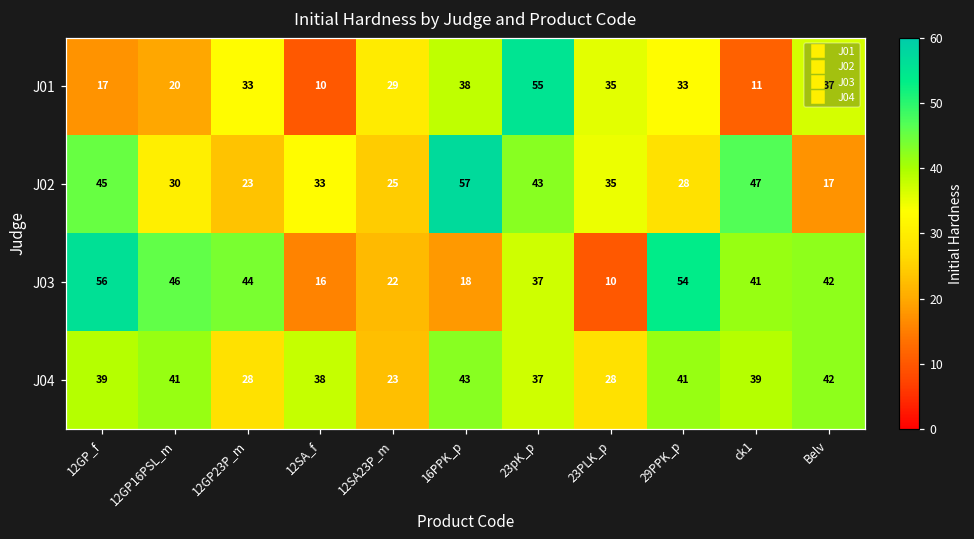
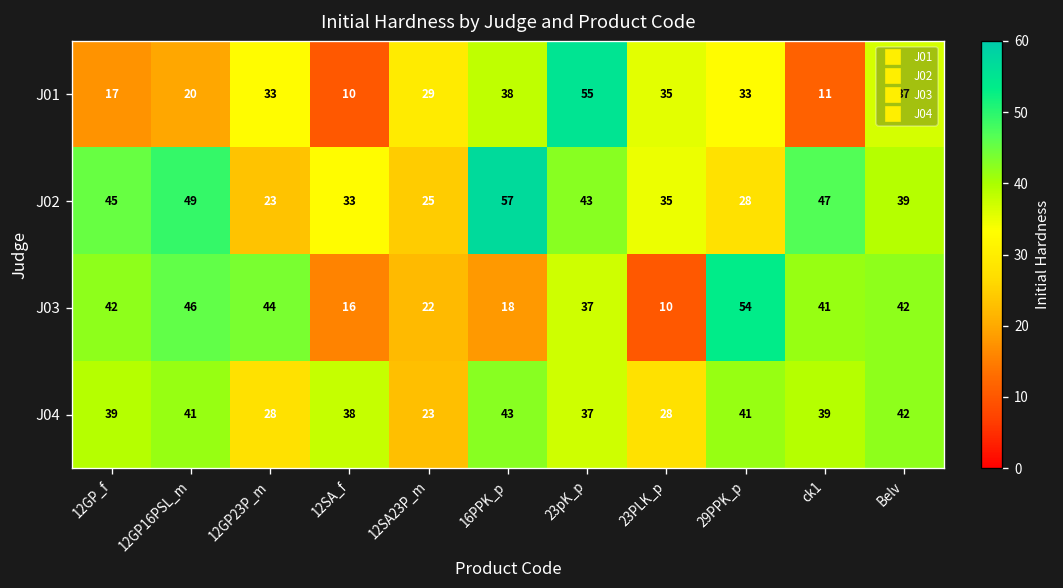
J02, 12GP16PSL_m: 30 -> 49
J02, Belv: 17 -> 39
J03, 12GP_f: 56 -> 42
